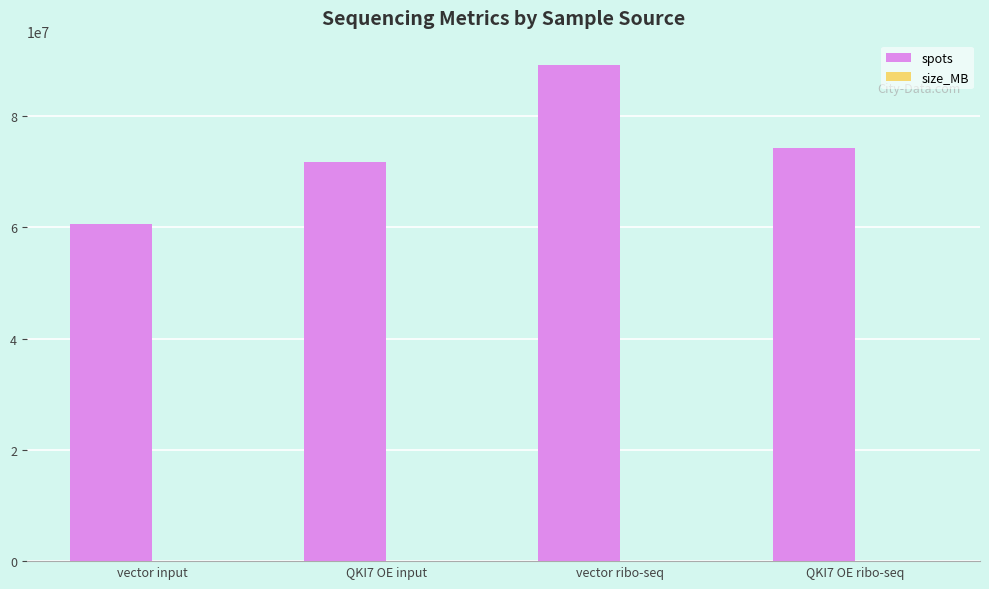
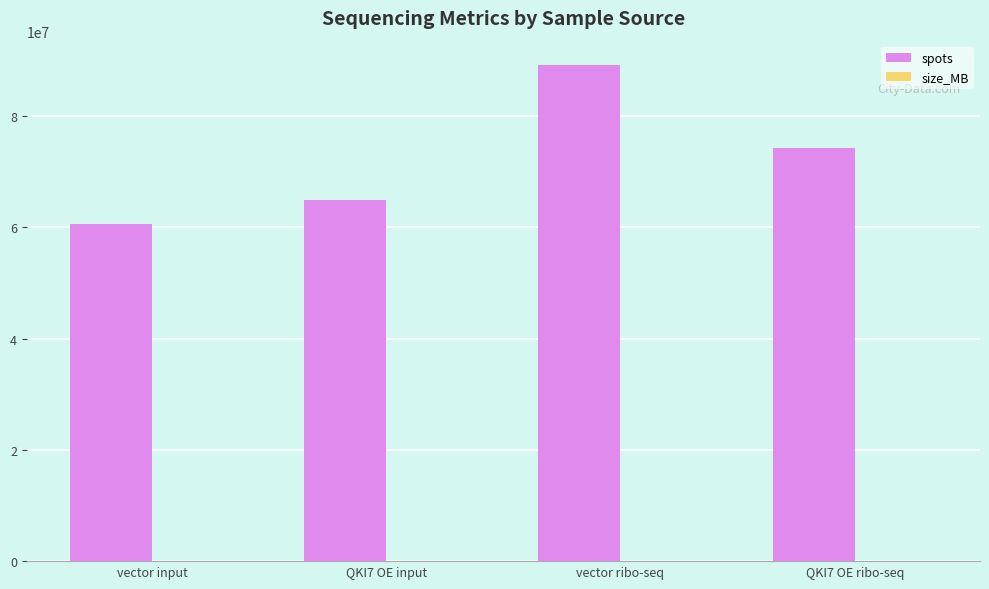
spots, QKI7 OE input: 72000000 -> 65000000
